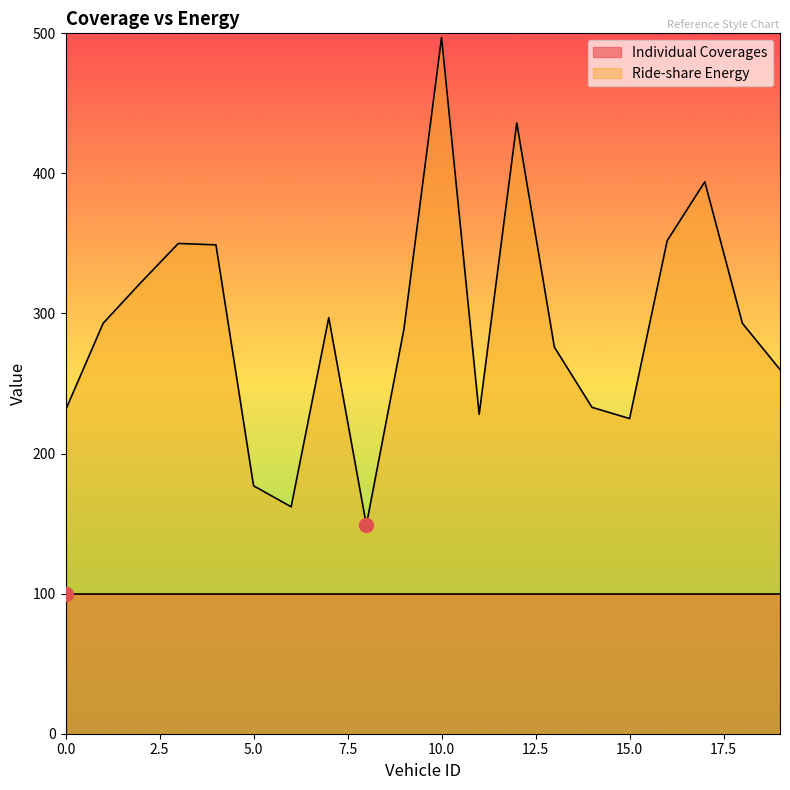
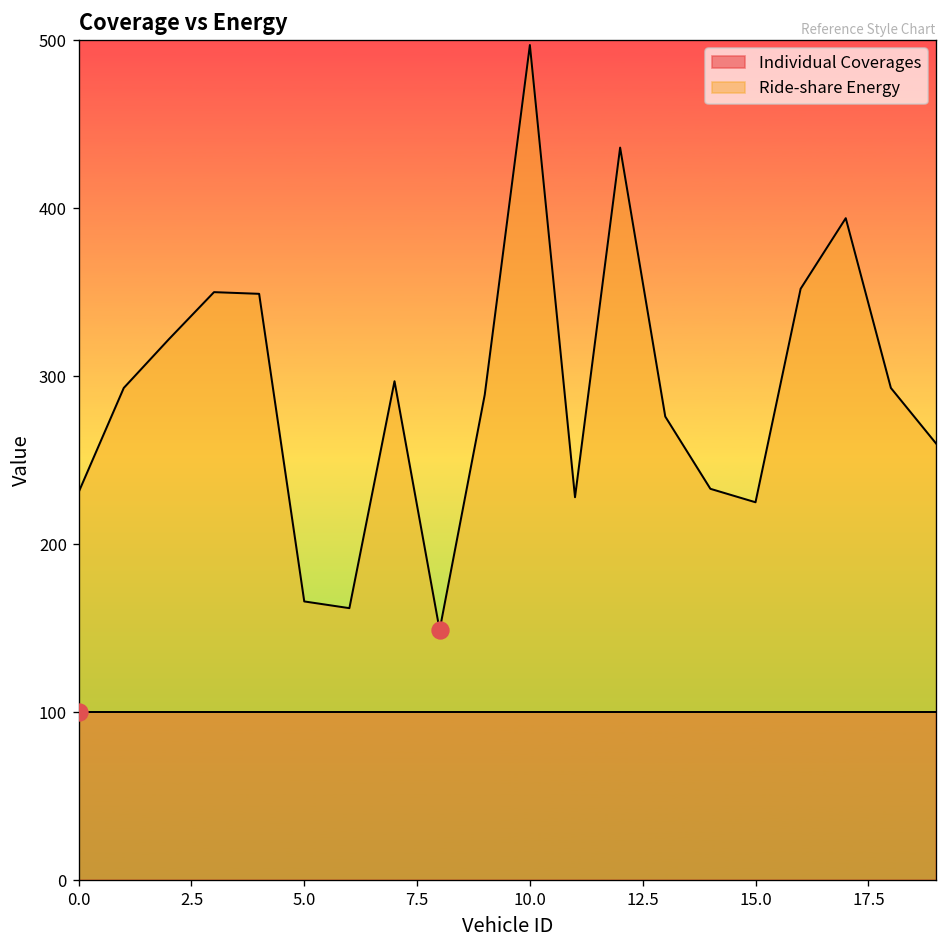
Ride-share Energy, 5.0: 177 -> 166
